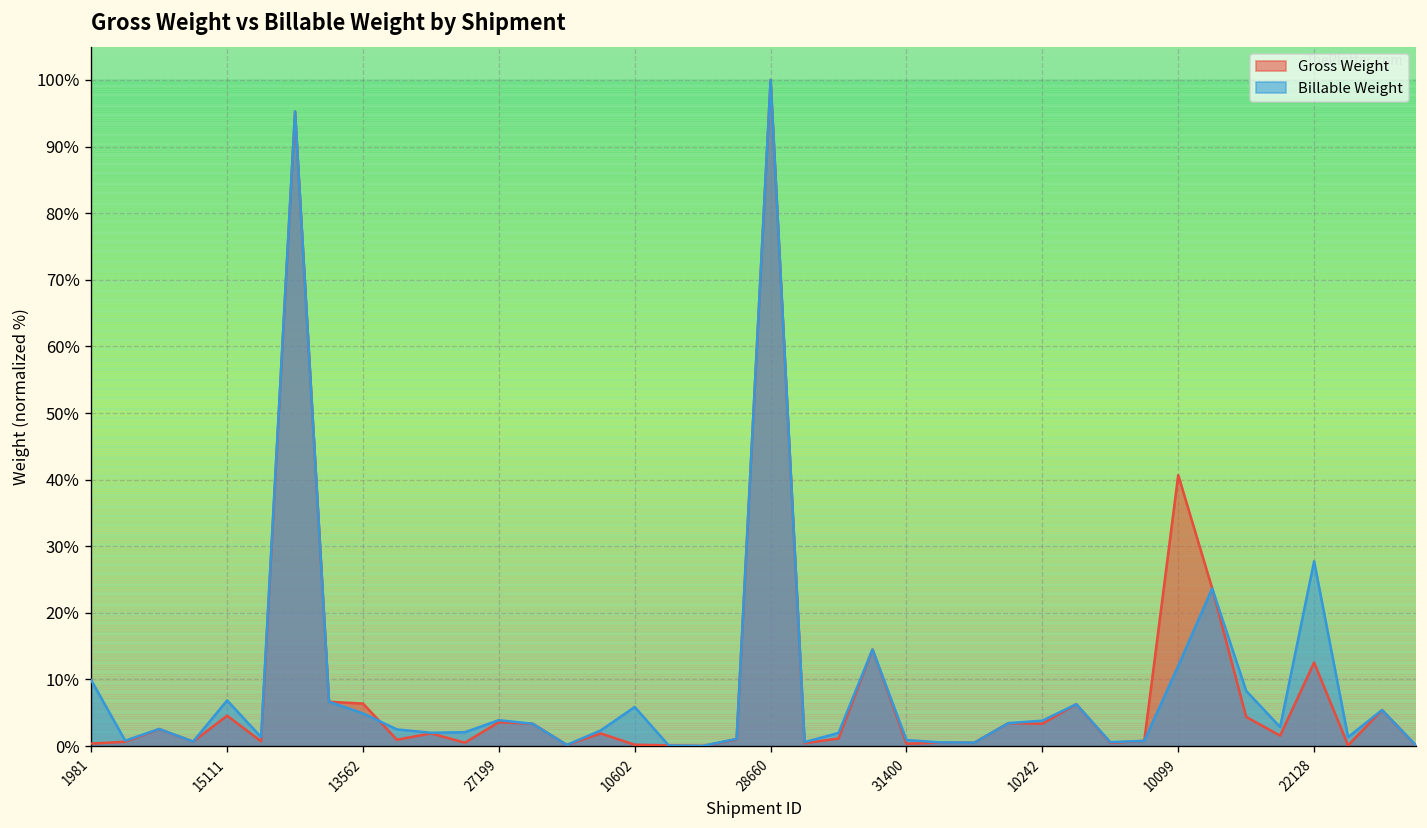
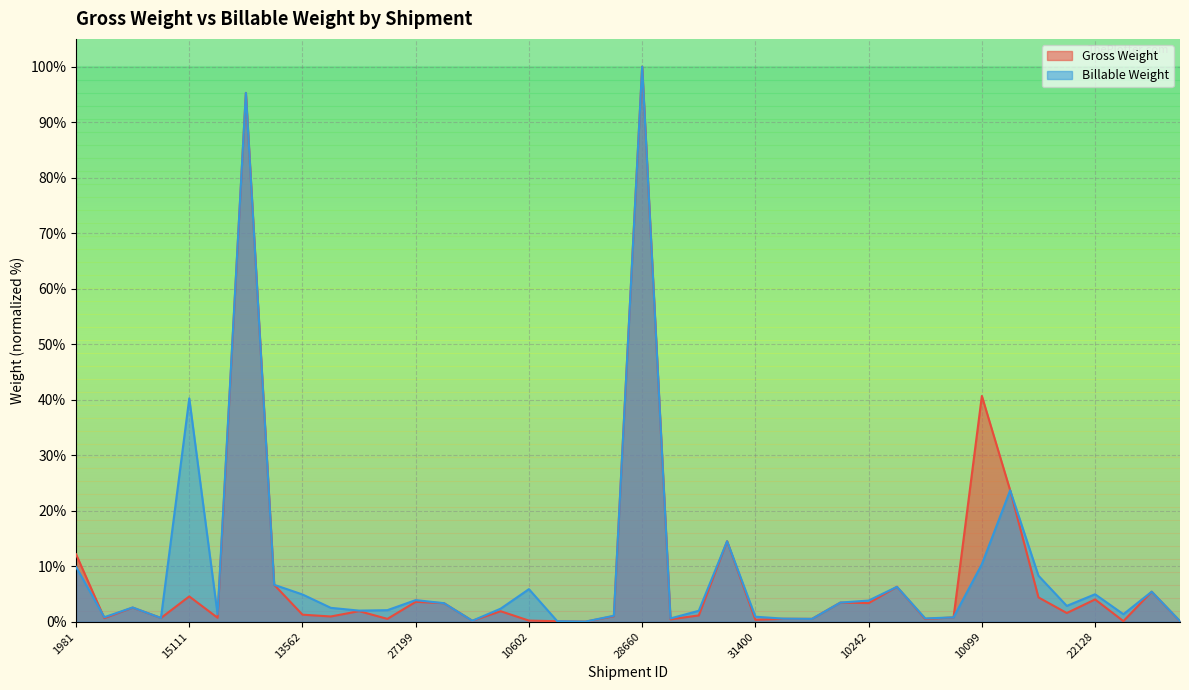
Gross Weight, 1981: 0% -> 12%
Billable Weight, 15111: 7% -> 40%
Gross Weight, 13562: 6% -> 1%
Billable Weight, 10099: 12% -> 10%
Gross Weight, 22128: 13% -> 4%
Billable Weight, 22128: 28% -> 5%
